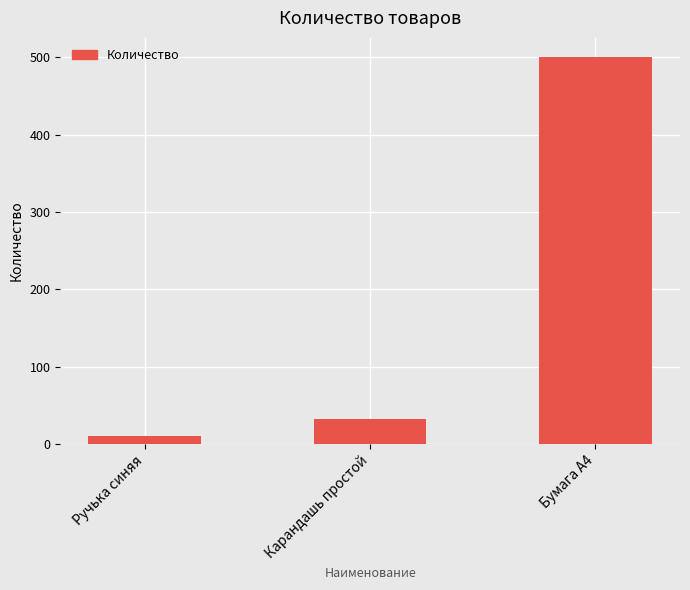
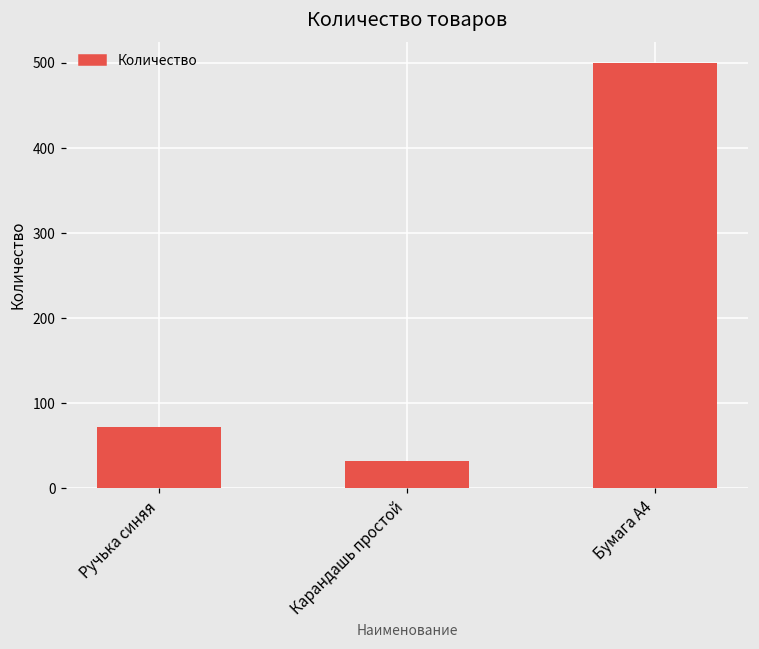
Ручька синяя: 10 -> 70
